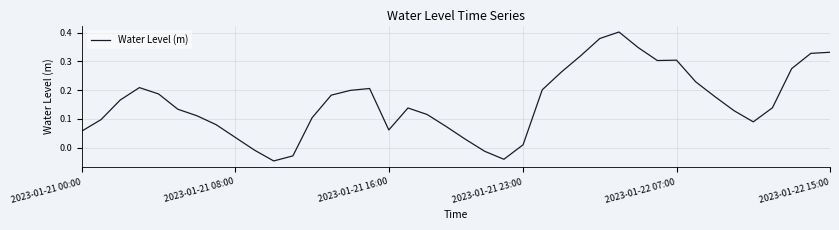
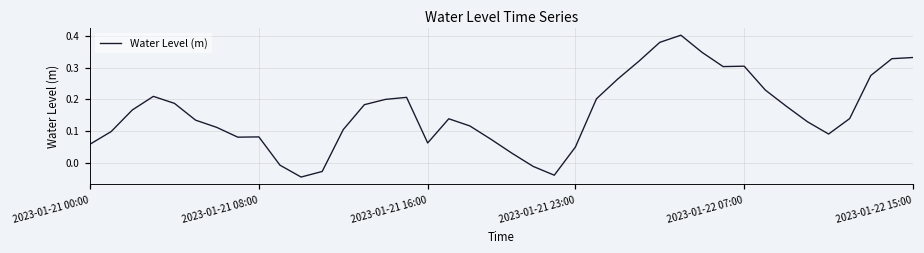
2023-01-21 08:00: 0.04 -> 0.08
2023-01-21 23:00: 0.01 -> 0.05
